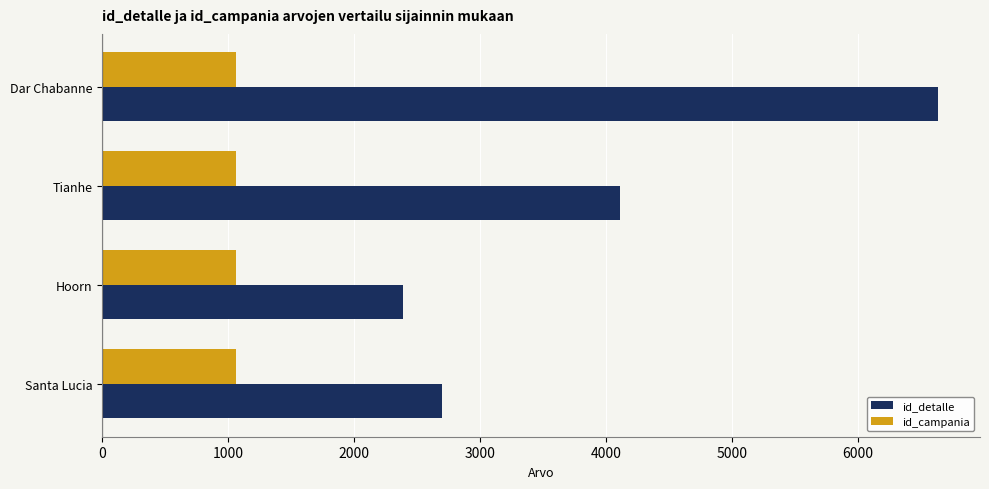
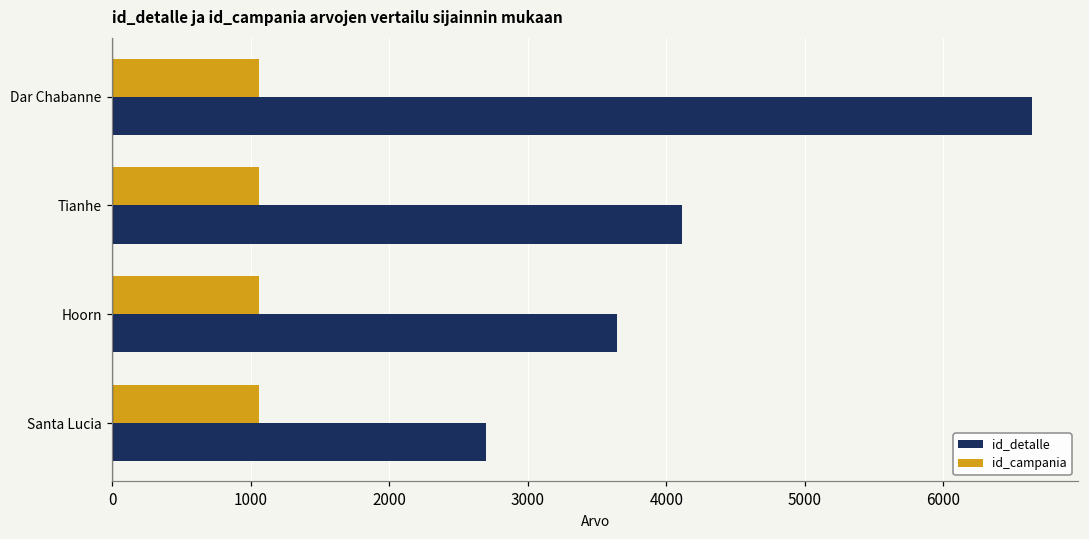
id_detalle, Hoorn: 2390 -> 3650
